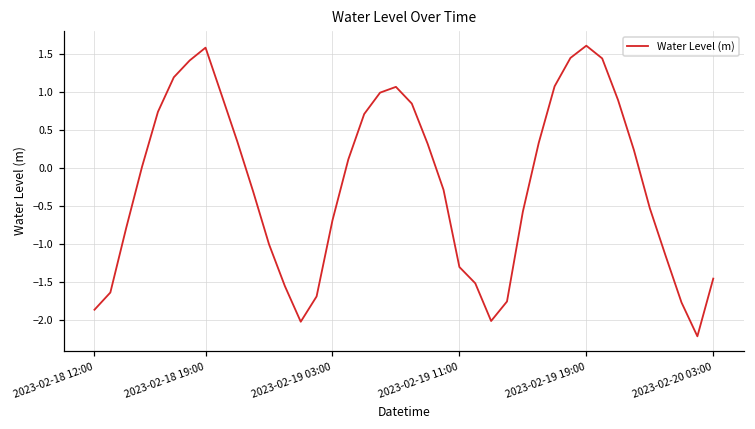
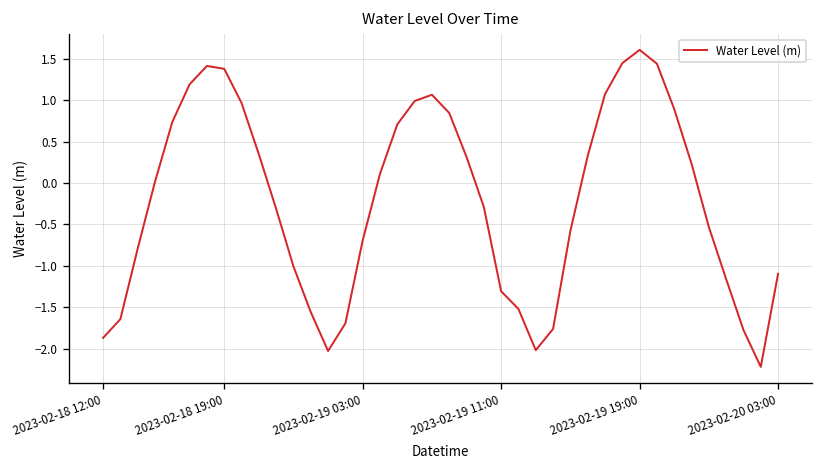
2023-02-18 19:00: 1.6 -> 1.4
2023-02-20 03:00: -1.5 -> -1.1
